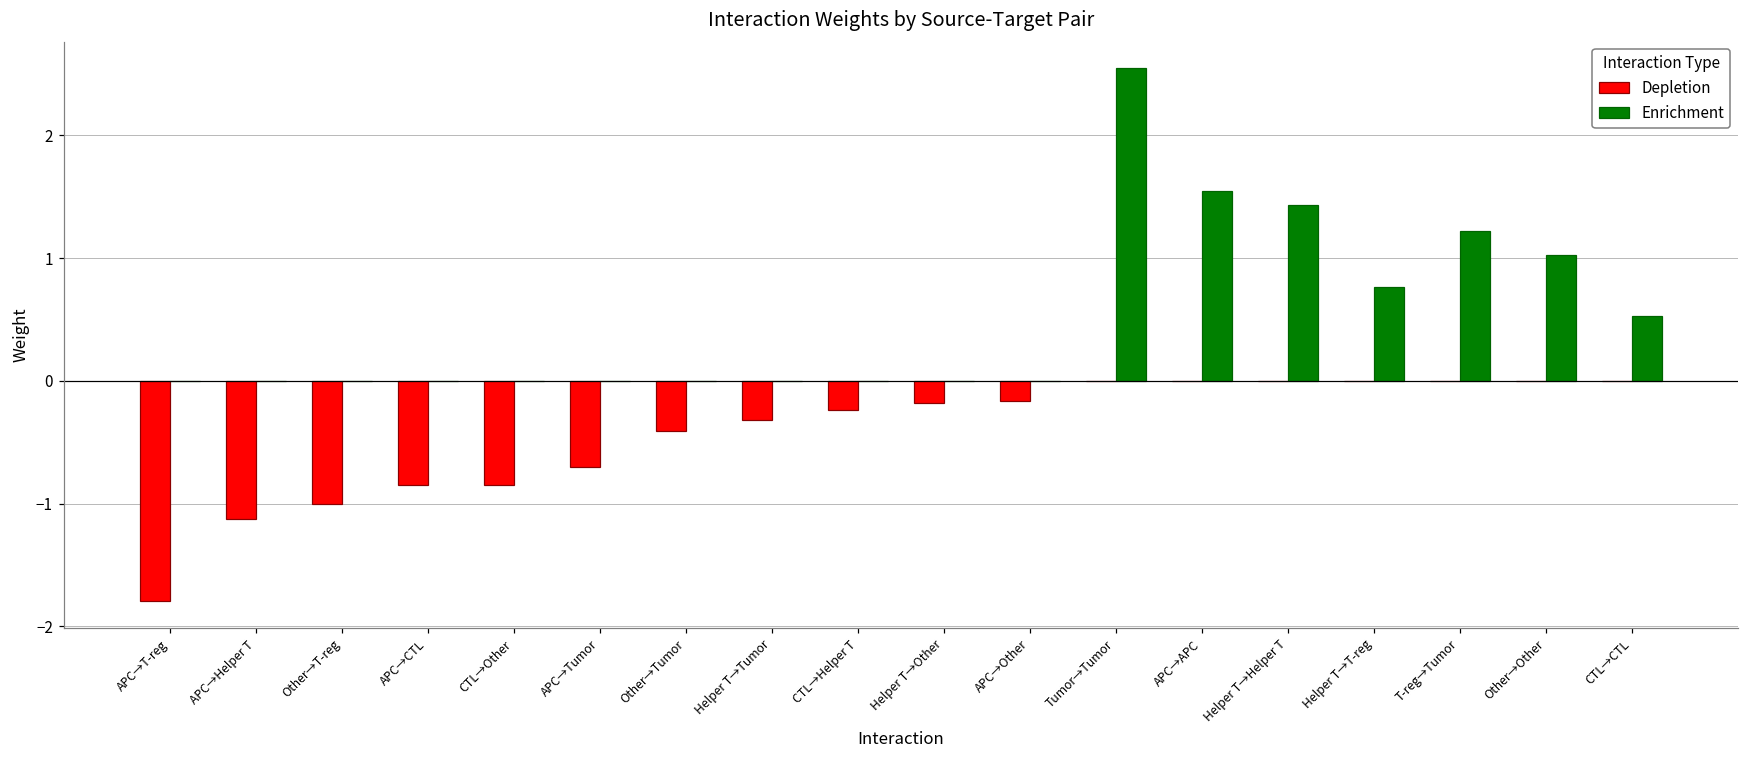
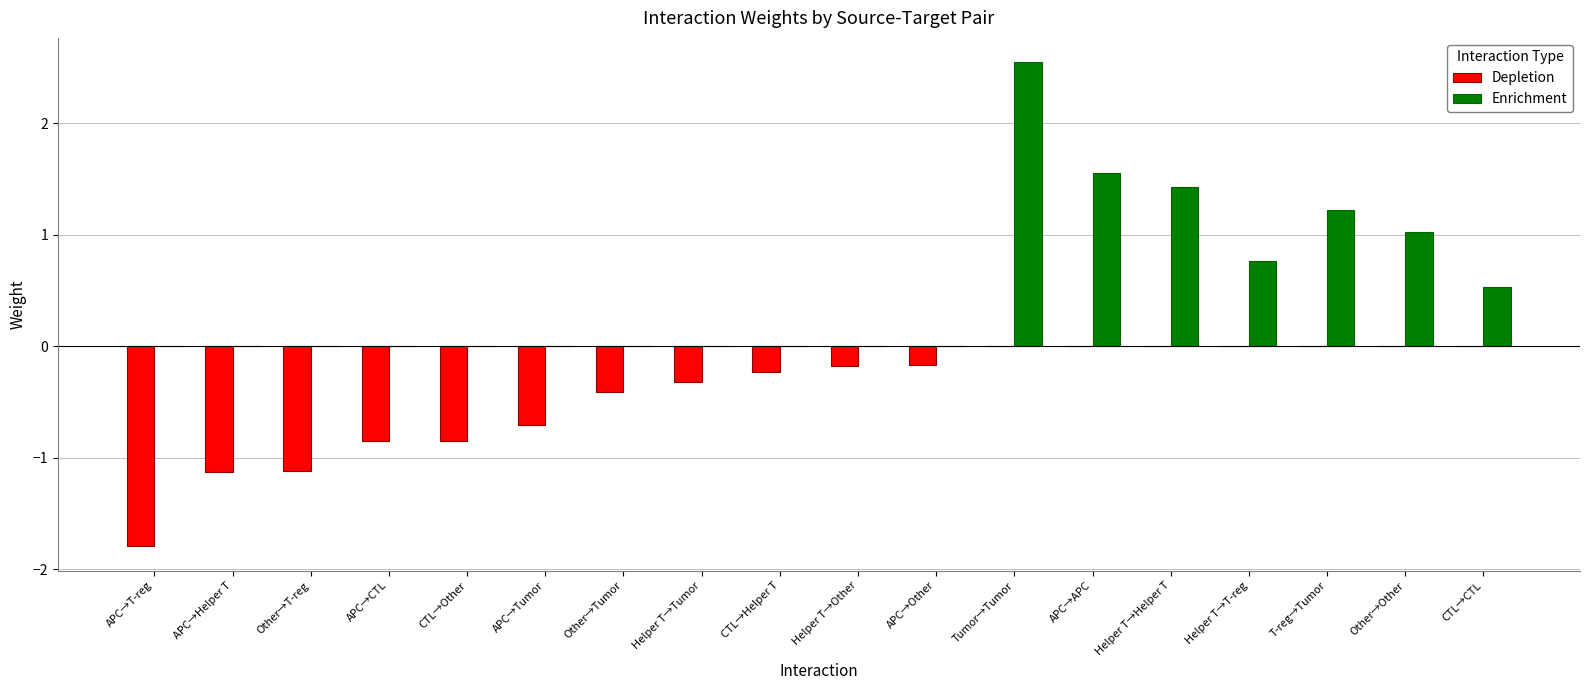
Depletion, Other→T-reg: -1.01 -> -1.12
